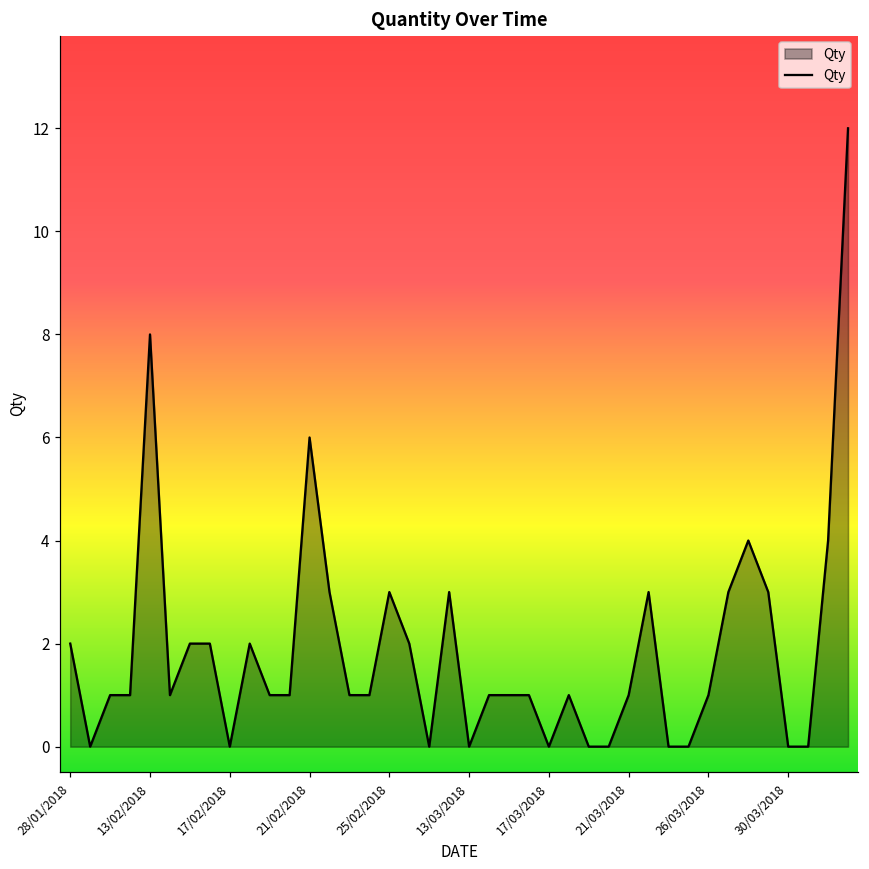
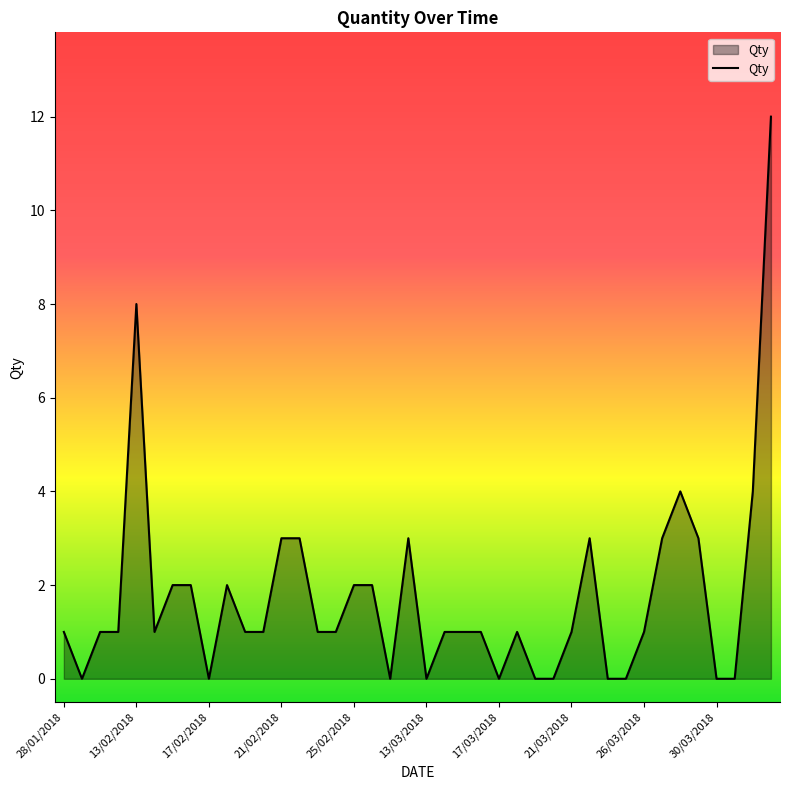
28/01/2018: 2 -> 1
21/02/2018: 6 -> 3
25/02/2018: 3 -> 2
